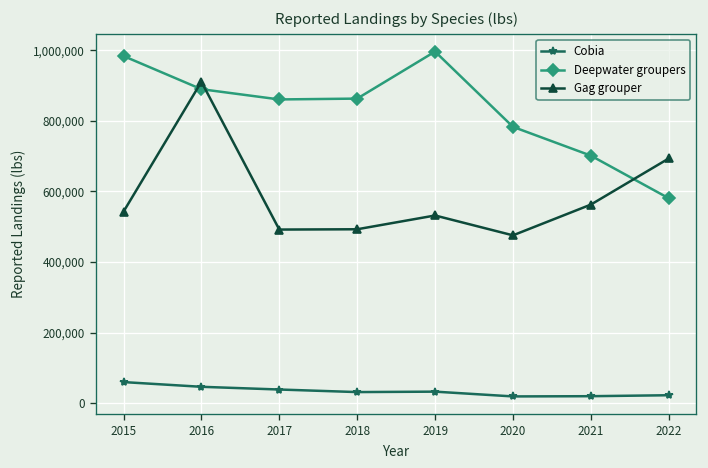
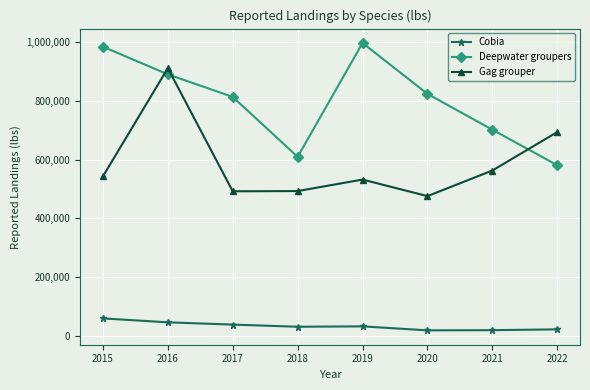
Deepwater groupers, 2017: 860,000 -> 810,000
Deepwater groupers, 2018: 860,000 -> 610,000
Deepwater groupers, 2020: 780,000 -> 820,000
